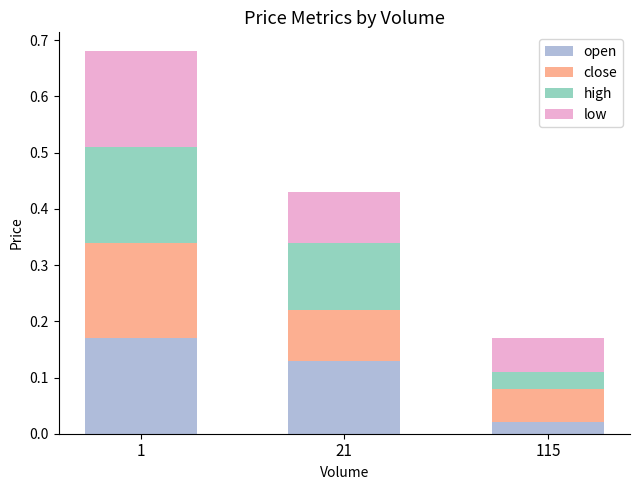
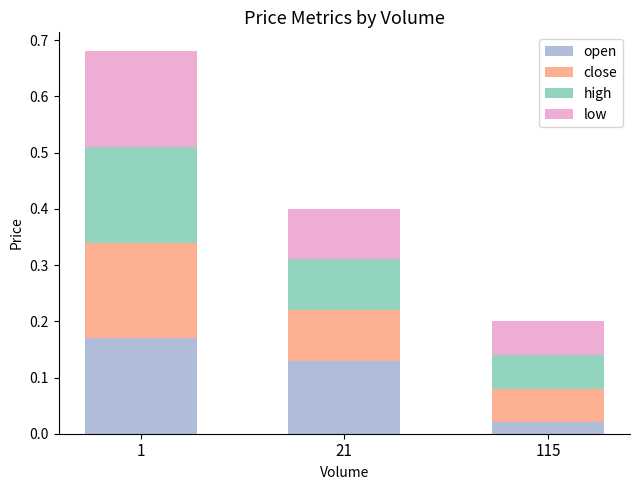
high, 21: 0.12 -> 0.09
high, 115: 0.03 -> 0.06
